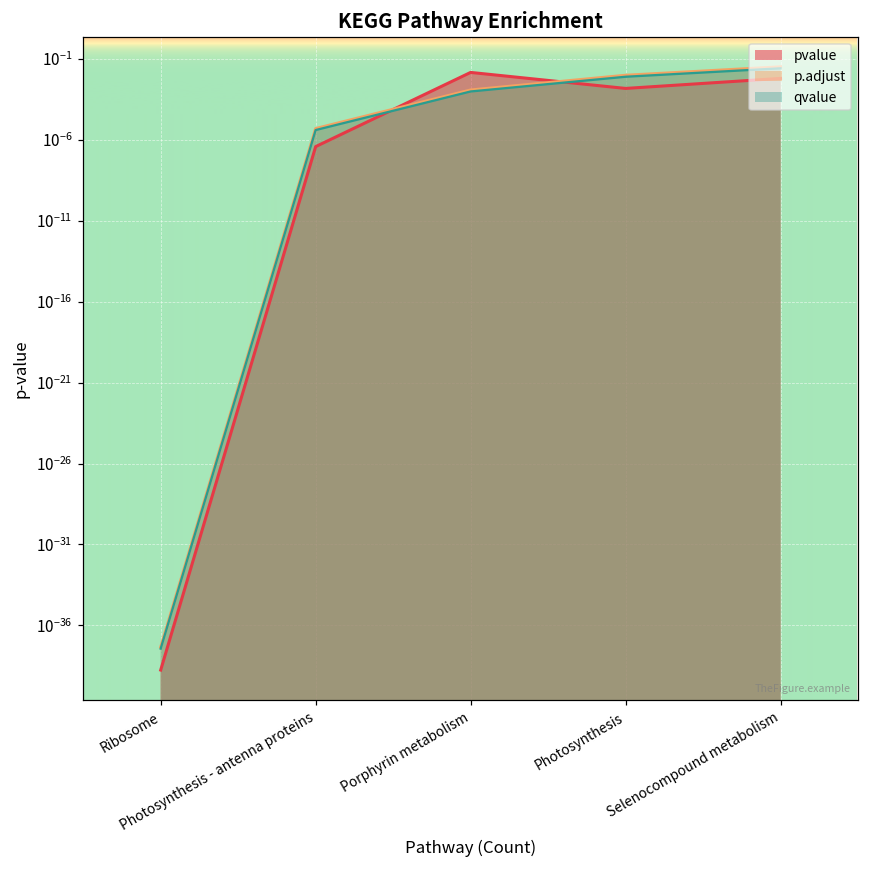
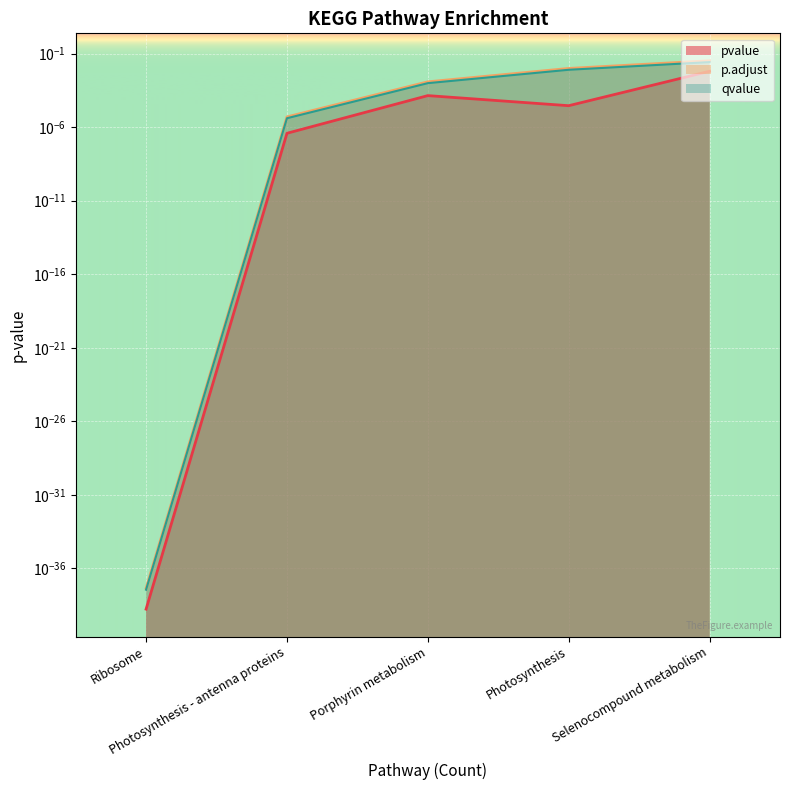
pvalue, Porphyrin metabolism: 0.01 -> 0.0001
pvalue, Photosynthesis: 0.002 -> 0.00003
